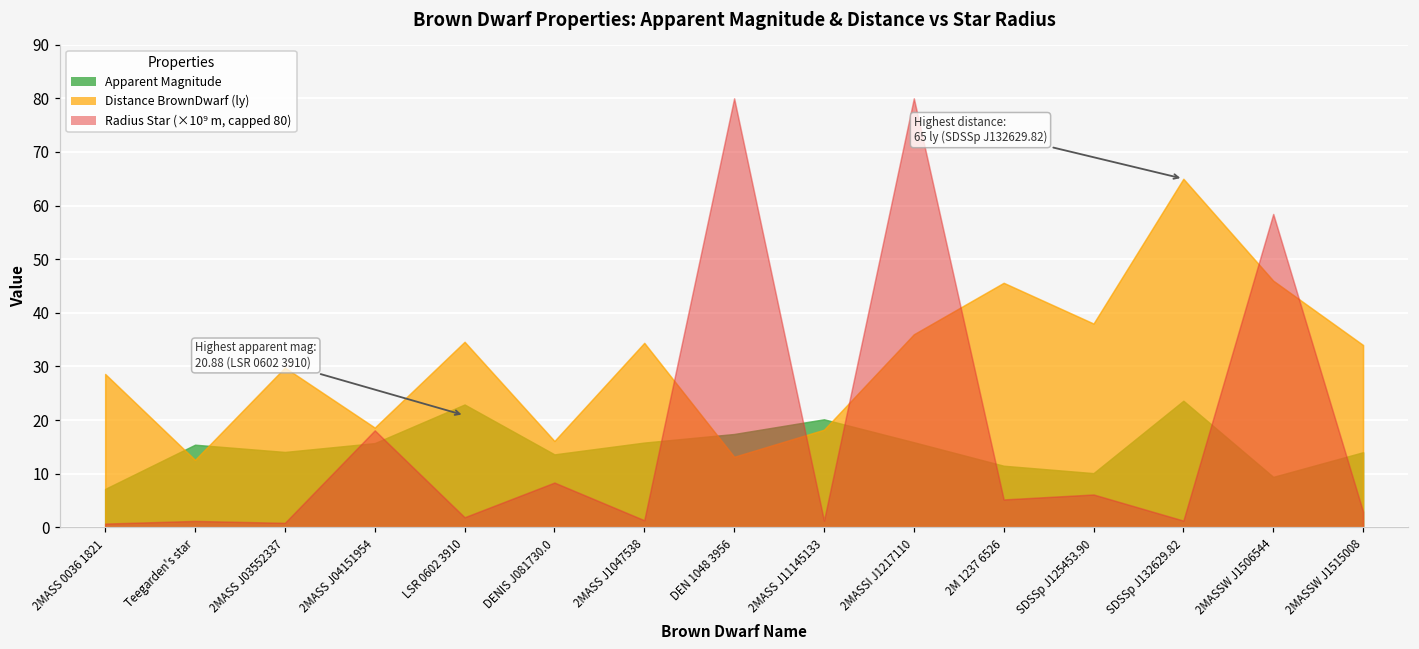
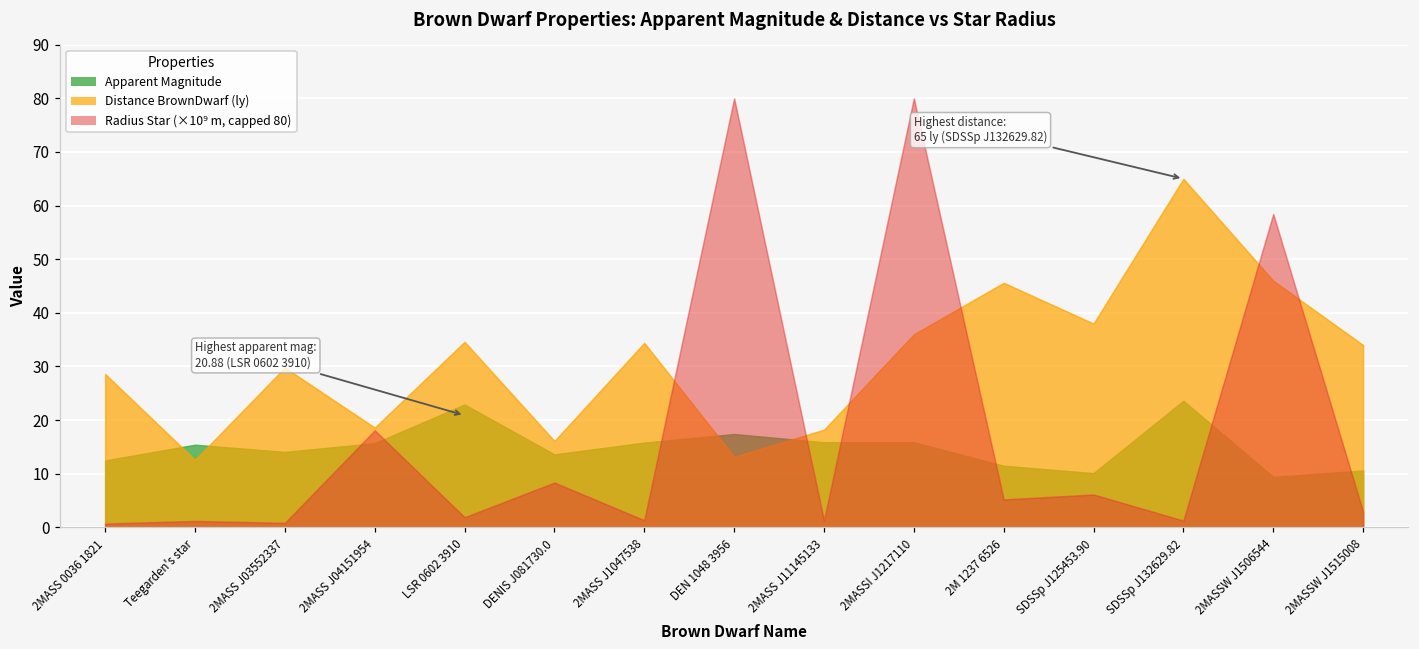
Apparent Magnitude, 2MASS 0036 1821: 7 -> 12
Apparent Magnitude, 2MASS J11145133: 20 -> 16
Apparent Magnitude, 2MASSW J1515008: 14 -> 11
